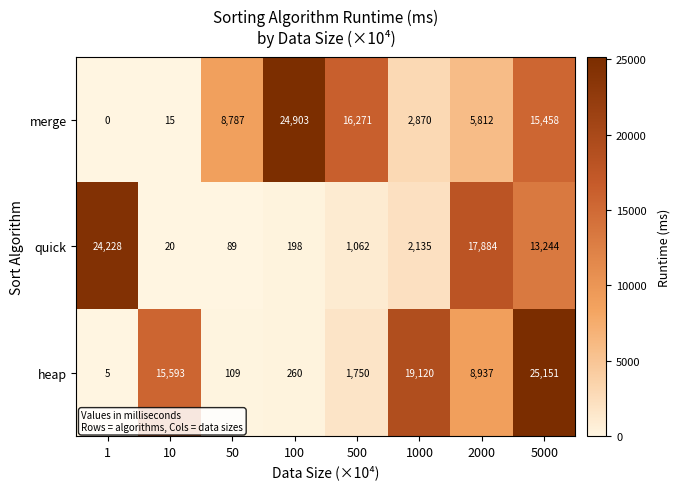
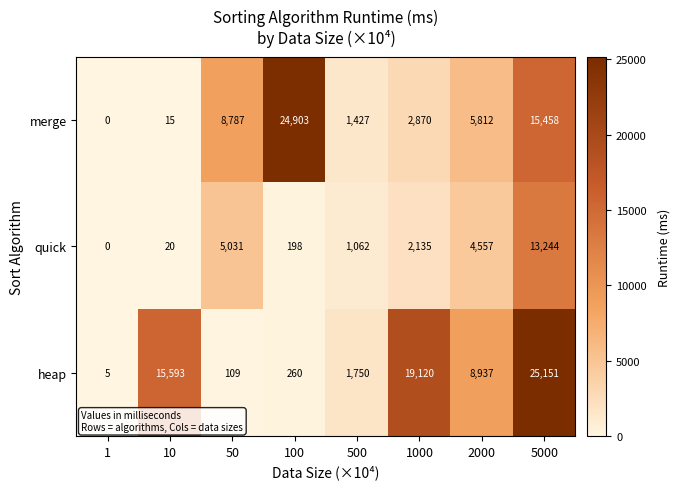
merge, 500: 16,271 -> 1,427
quick, 1: 24,228 -> 0
quick, 50: 89 -> 5,031
quick, 2000: 17,884 -> 4,557
